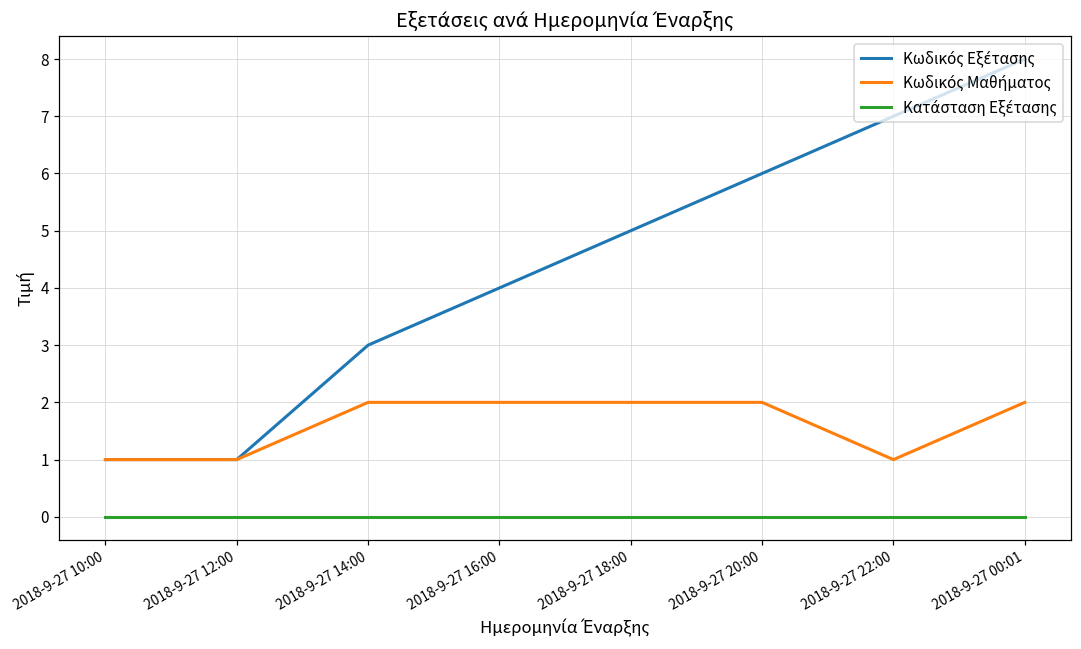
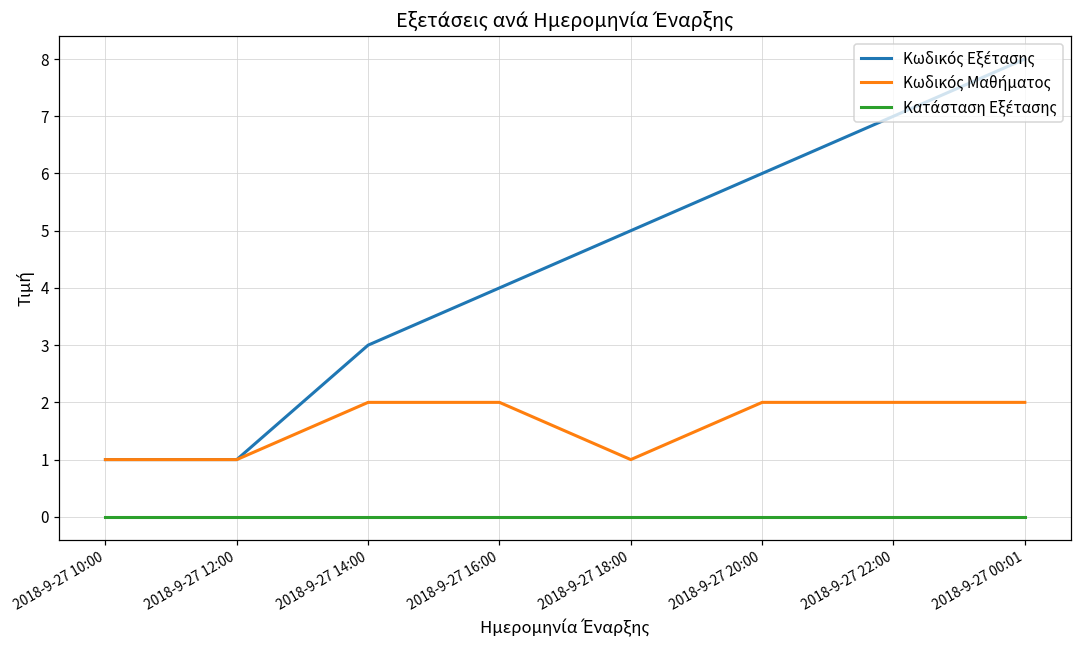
Κωδικός Μαθήματος, 2018-9-27 18:00: 2 -> 1
Κωδικός Μαθήματος, 2018-9-27 22:00: 1 -> 2
